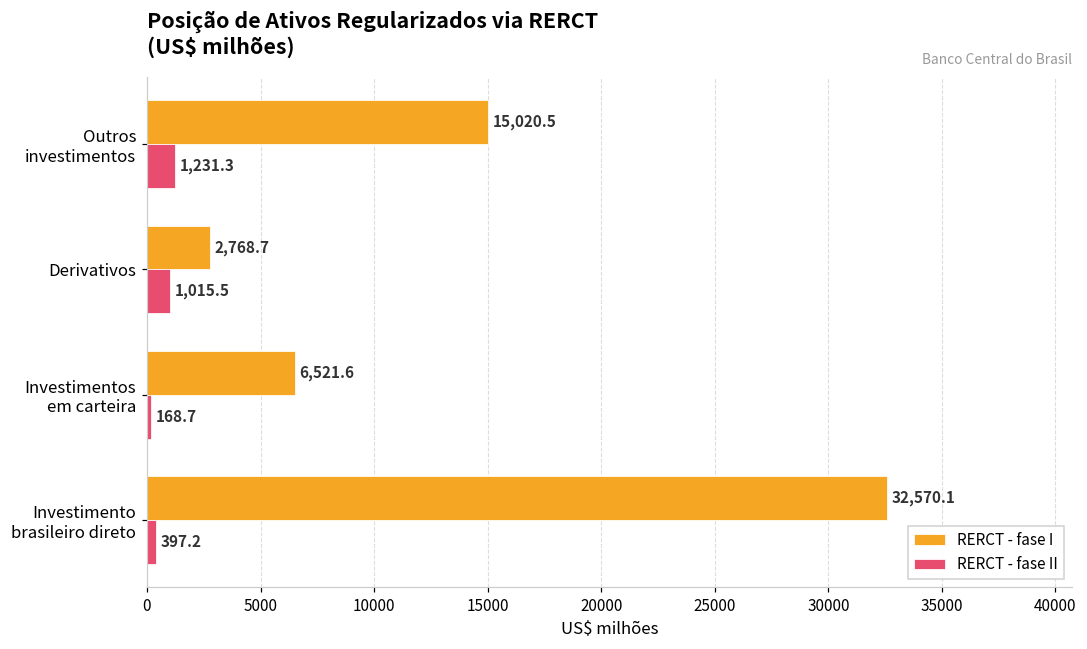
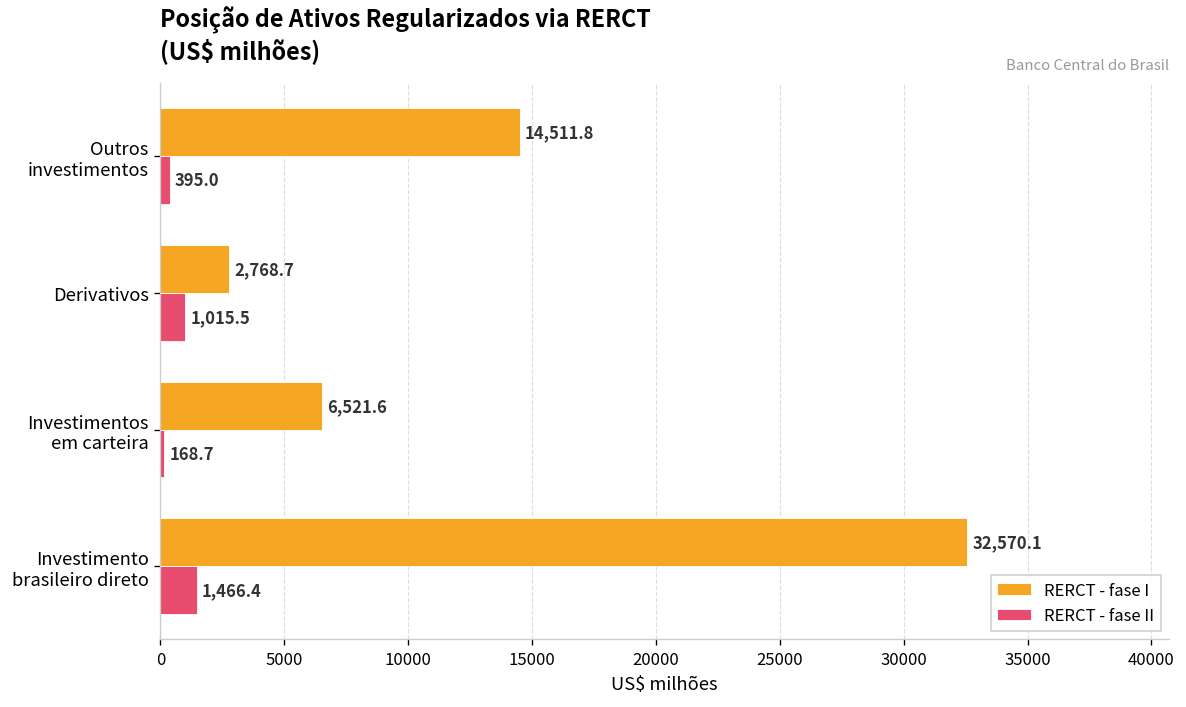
RERCT - fase I, Outros investimentos: 15,020.5 -> 14,511.8
RERCT - fase II, Outros investimentos: 1,231.3 -> 395.0
RERCT - fase II, Investimento brasileiro direto: 397.2 -> 1,466.4
